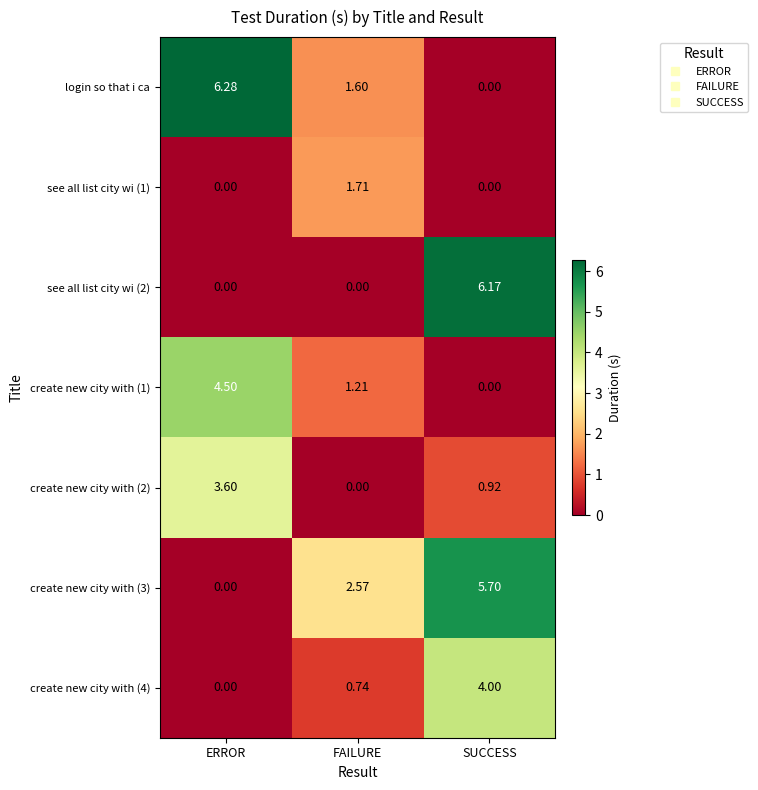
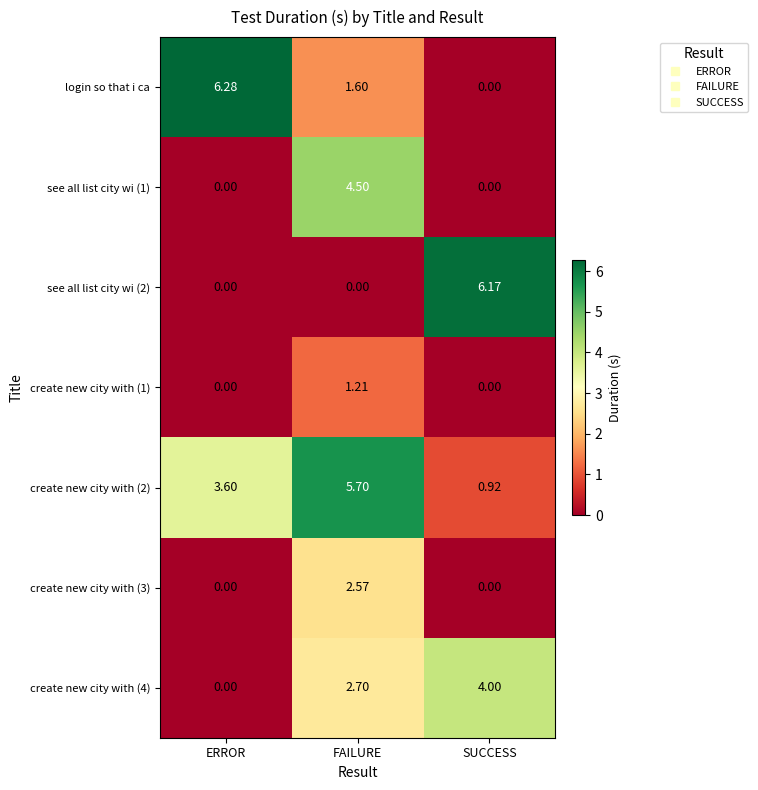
see all list city wi (1), FAILURE: 1.71 -> 4.50
create new city with (1), ERROR: 4.50 -> 0.00
create new city with (2), FAILURE: 0.00 -> 5.70
create new city with (3), SUCCESS: 5.70 -> 0.00
create new city with (4), FAILURE: 0.74 -> 2.70
